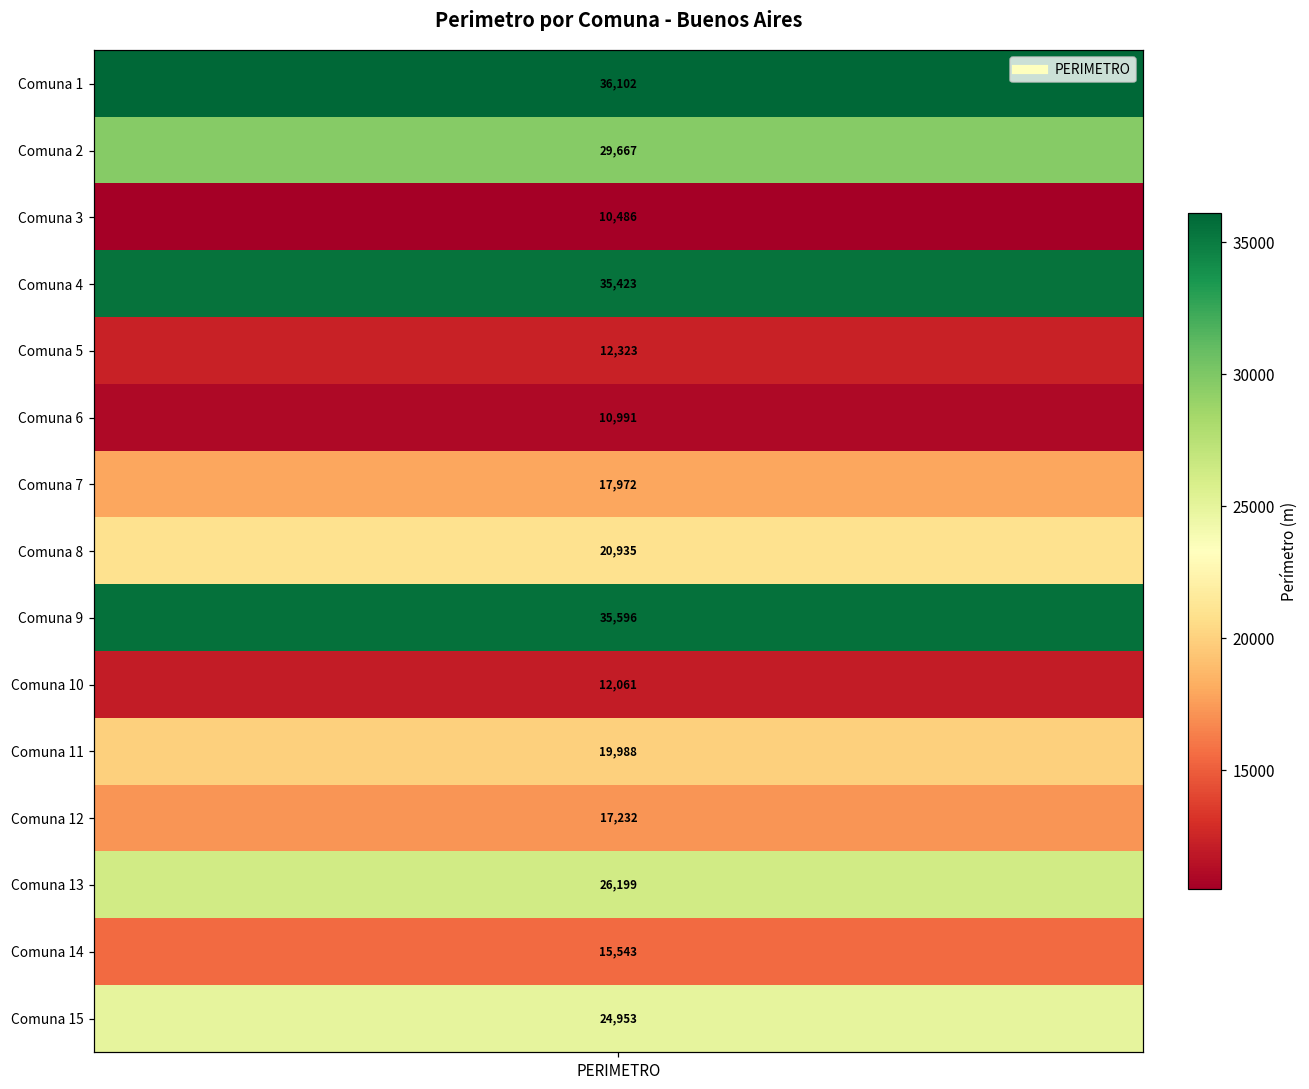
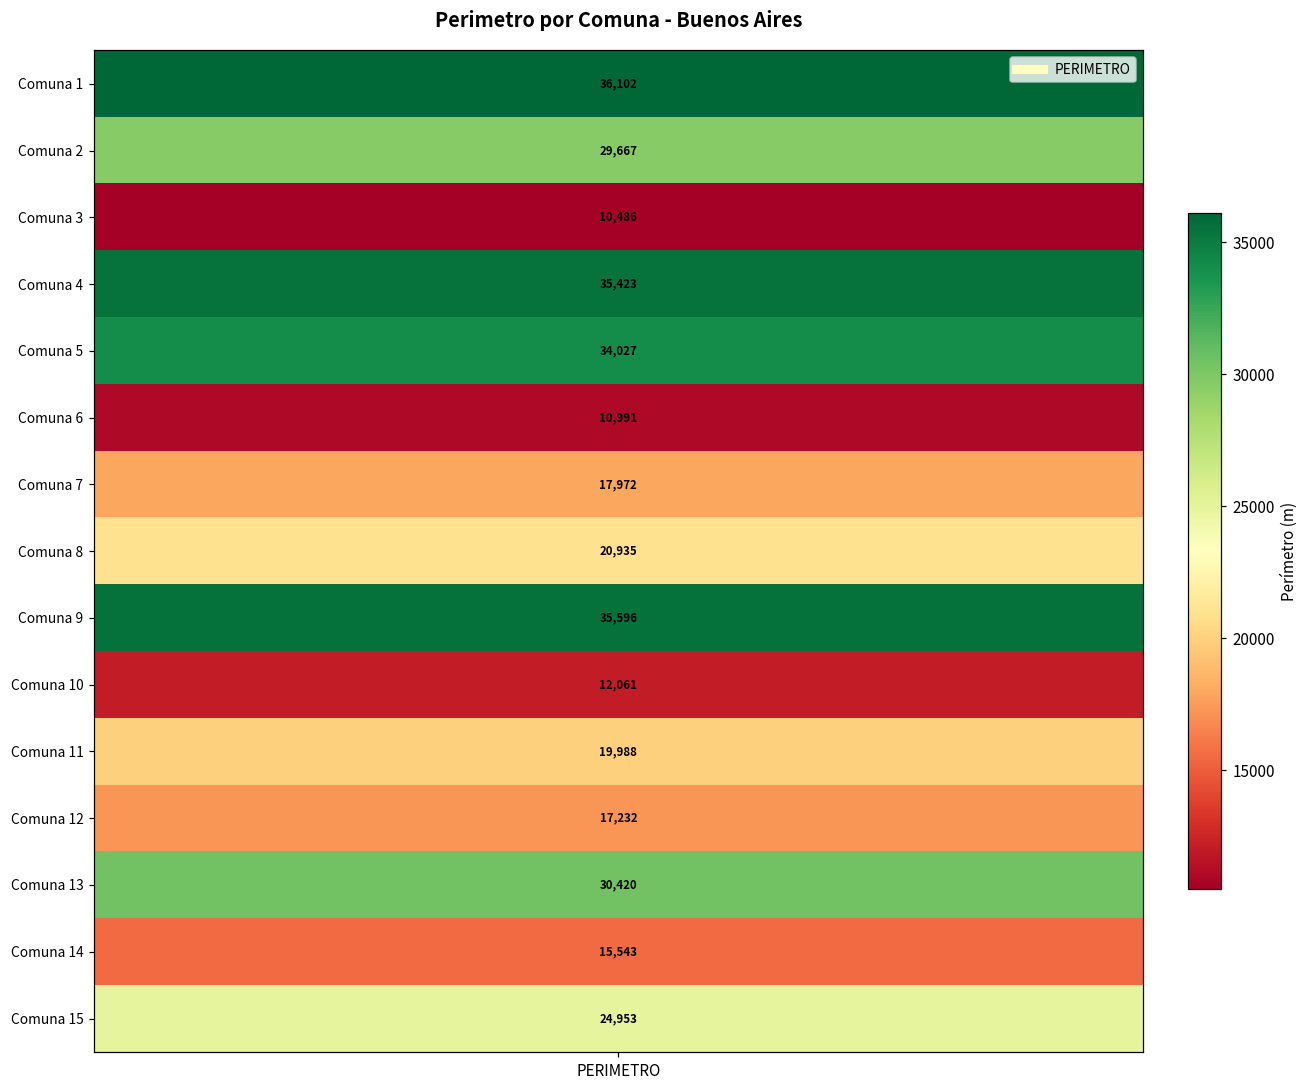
Comuna 5, PERIMETRO: 12,323 -> 34,027
Comuna 13, PERIMETRO: 26,199 -> 30,420
